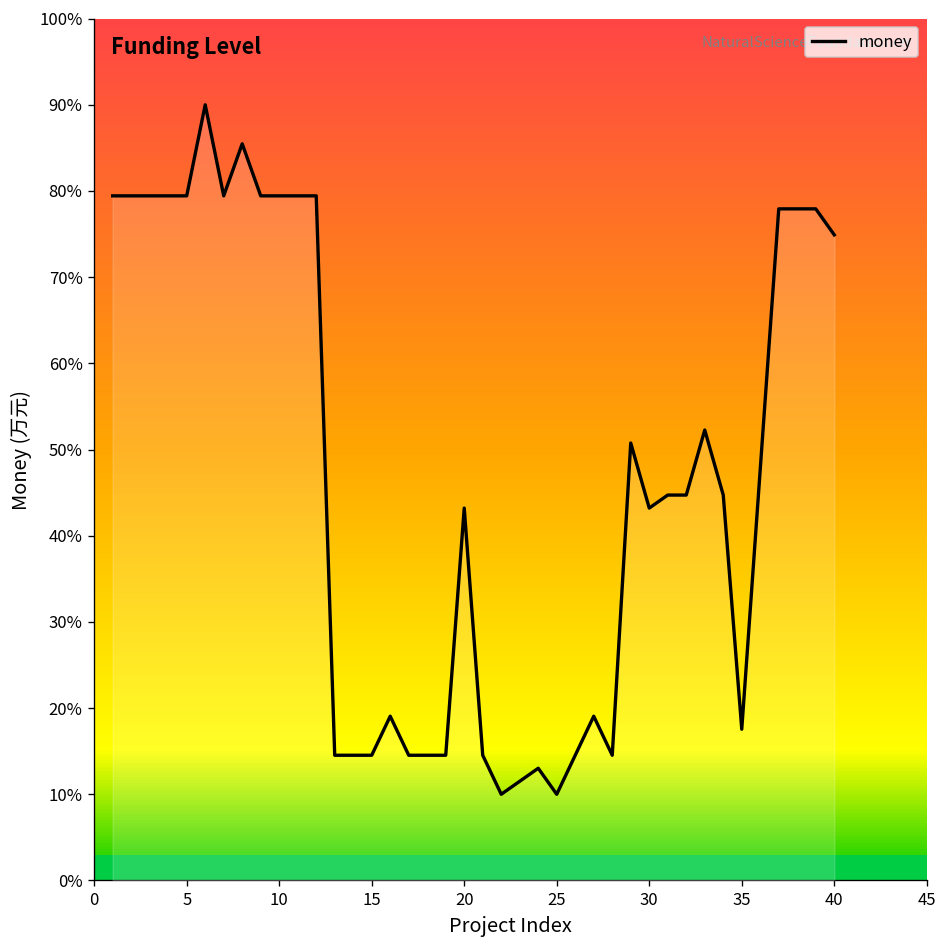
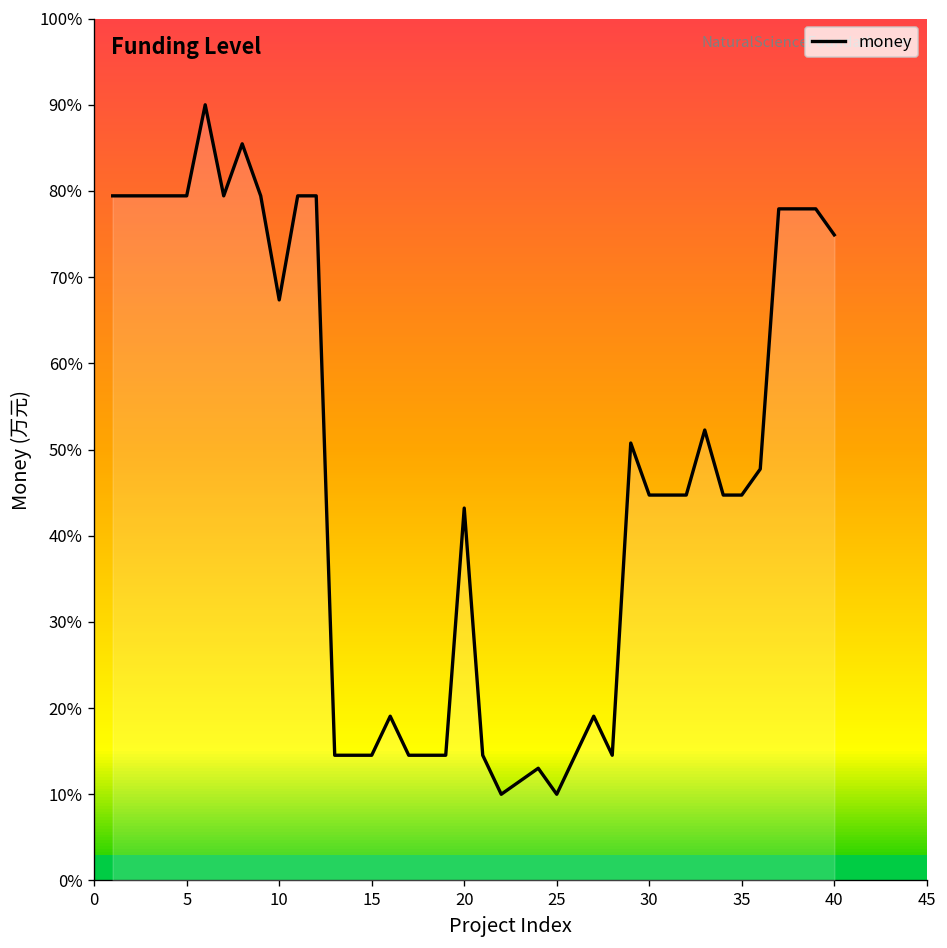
10: 79% -> 67%
30: 43% -> 45%
35: 18% -> 45%
